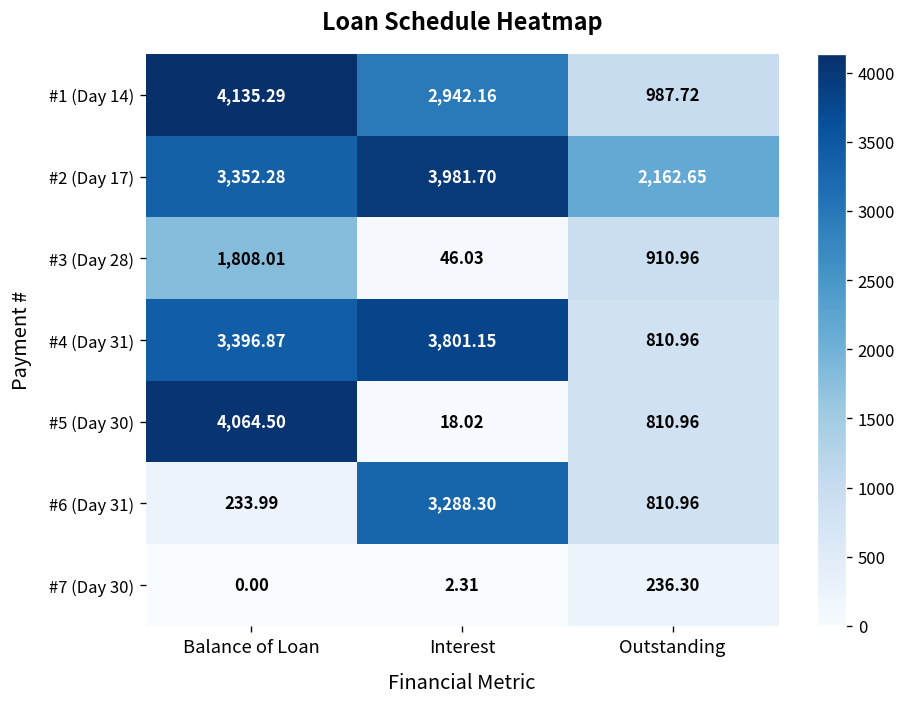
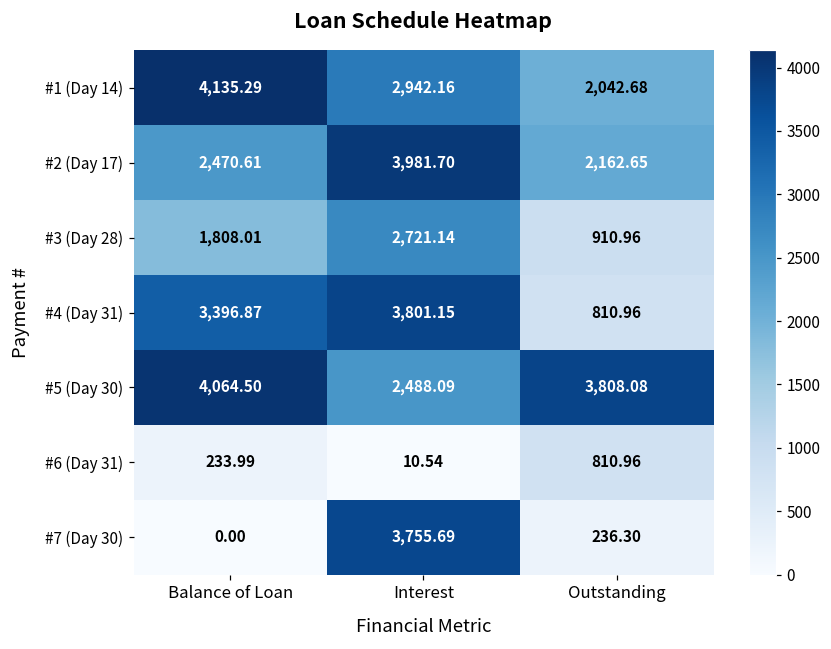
#1 (Day 14), Outstanding: 987.72 -> 2,042.68
#2 (Day 17), Balance of Loan: 3,352.28 -> 2,470.61
#3 (Day 28), Interest: 46.03 -> 2,721.14
#5 (Day 30), Interest: 18.02 -> 2,488.09
#5 (Day 30), Outstanding: 810.96 -> 3,808.08
#6 (Day 31), Interest: 3,288.30 -> 10.54
#7 (Day 30), Interest: 2.31 -> 3,755.69
